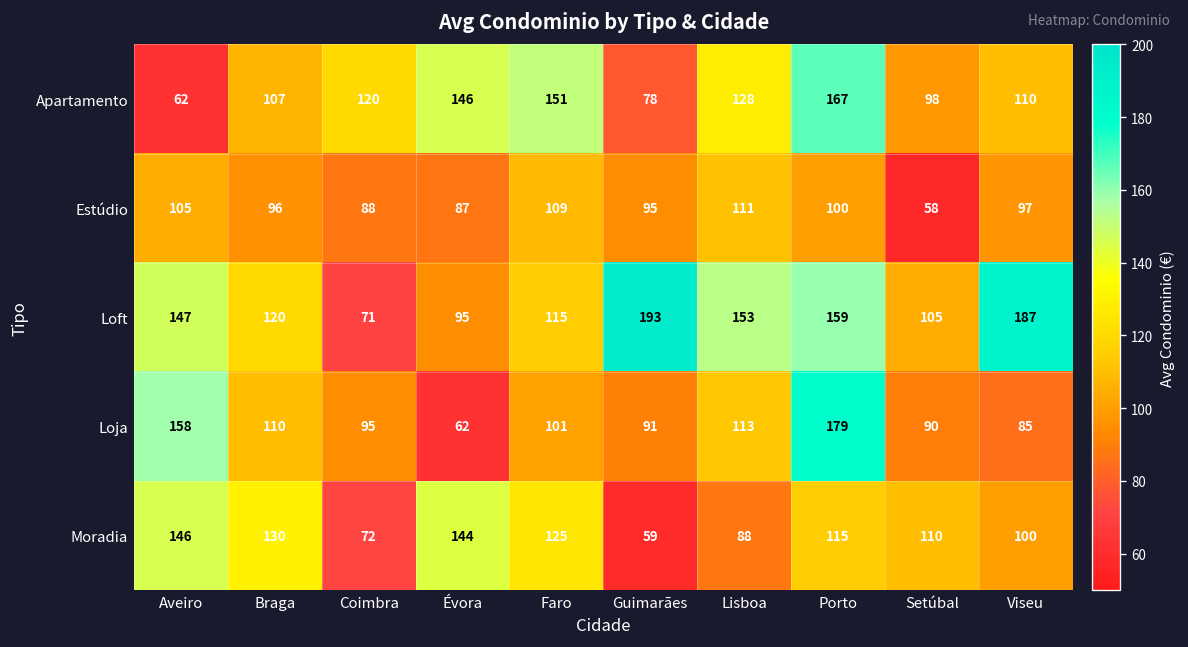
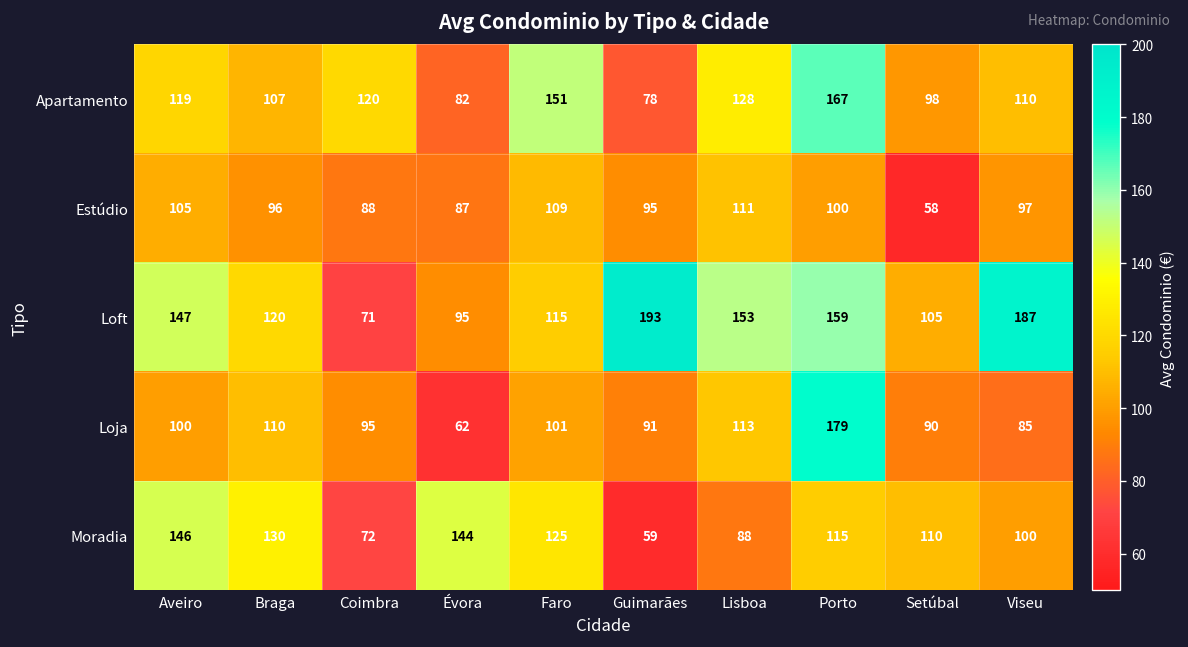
Apartamento, Aveiro: 62 -> 119
Apartamento, Évora: 146 -> 82
Loja, Aveiro: 158 -> 100
